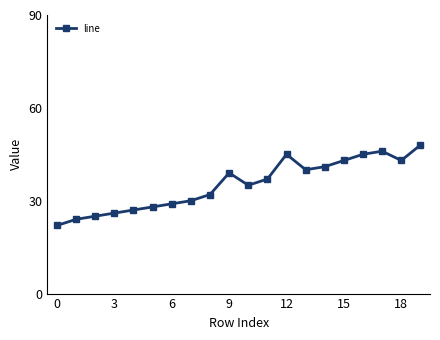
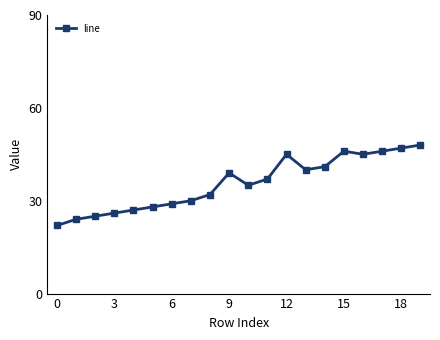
15: 43 -> 46
18: 43 -> 47
